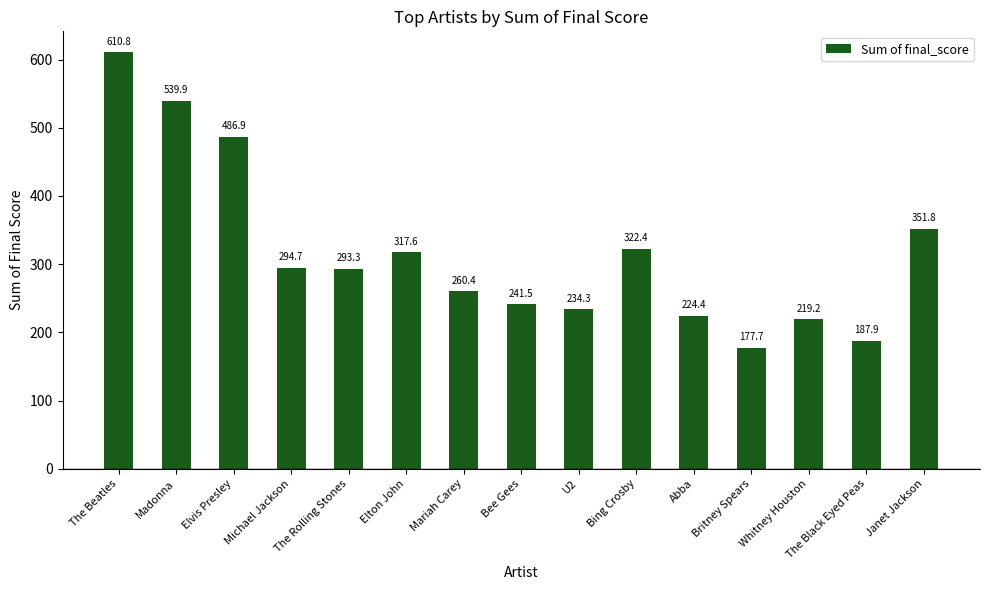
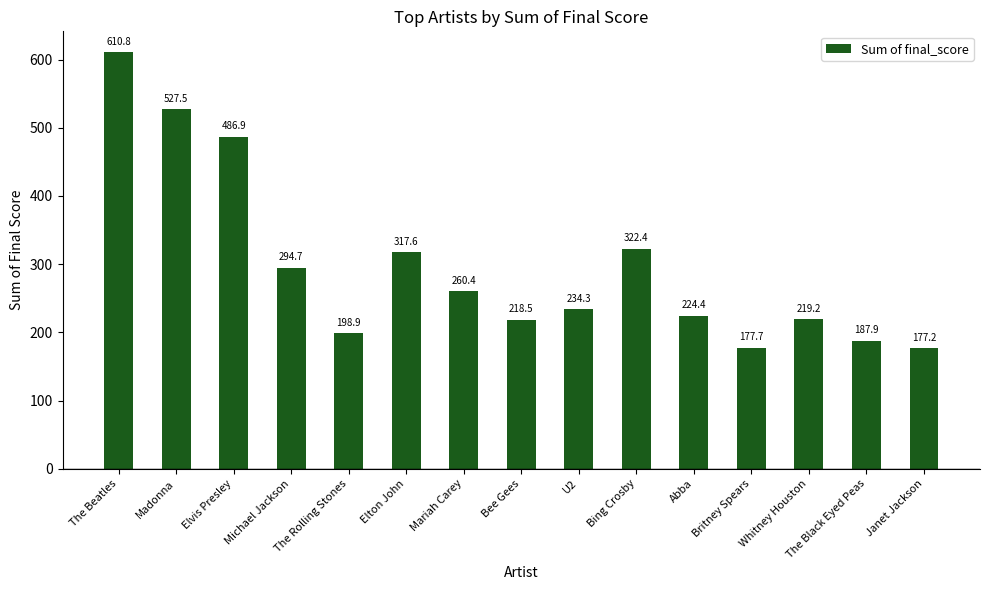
Madonna: 539.9 -> 527.5
The Rolling Stones: 293.3 -> 198.9
Bee Gees: 241.5 -> 218.5
Janet Jackson: 351.8 -> 177.2
